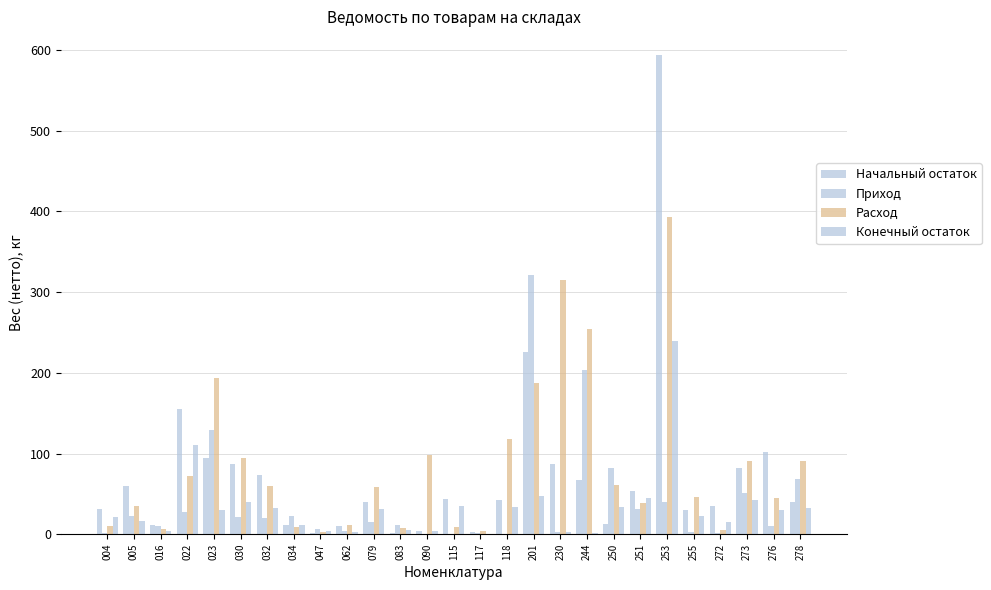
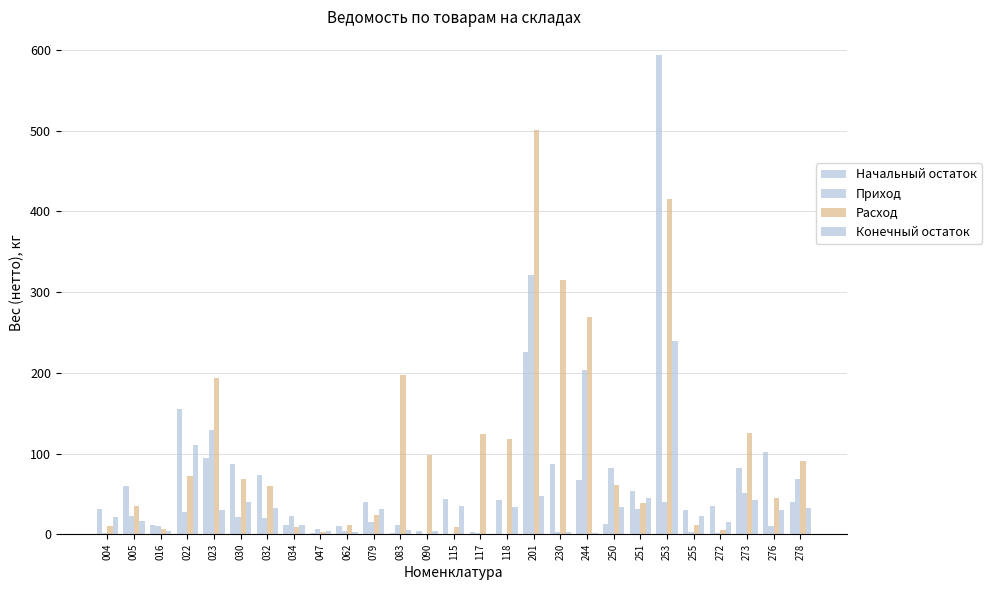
Расход, 030: 90 -> 70
Расход, 079: 60 -> 20
Расход, 083: 10 -> 200
Расход, 117: 0 -> 120
Расход, 201: 190 -> 500
Расход, 244: 250 -> 270
Расход, 253: 390 -> 420
Расход, 255: 50 -> 10
Расход, 273: 90 -> 130
